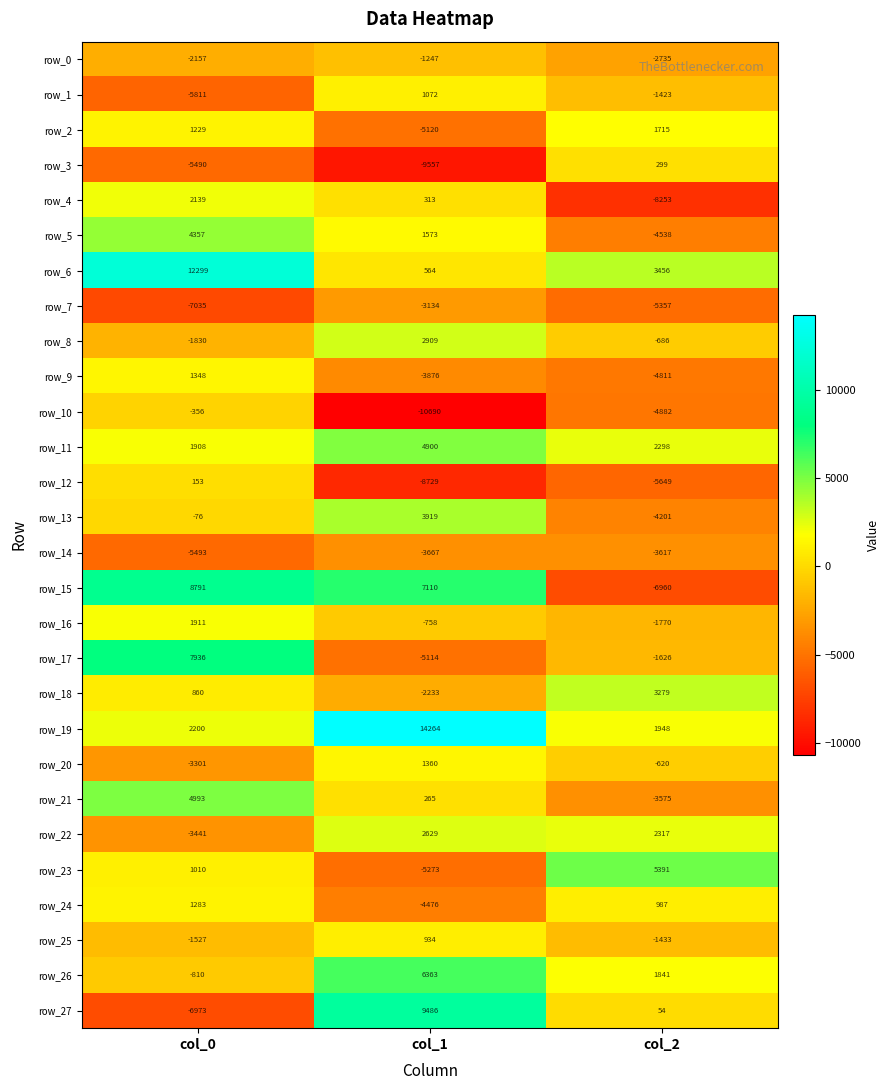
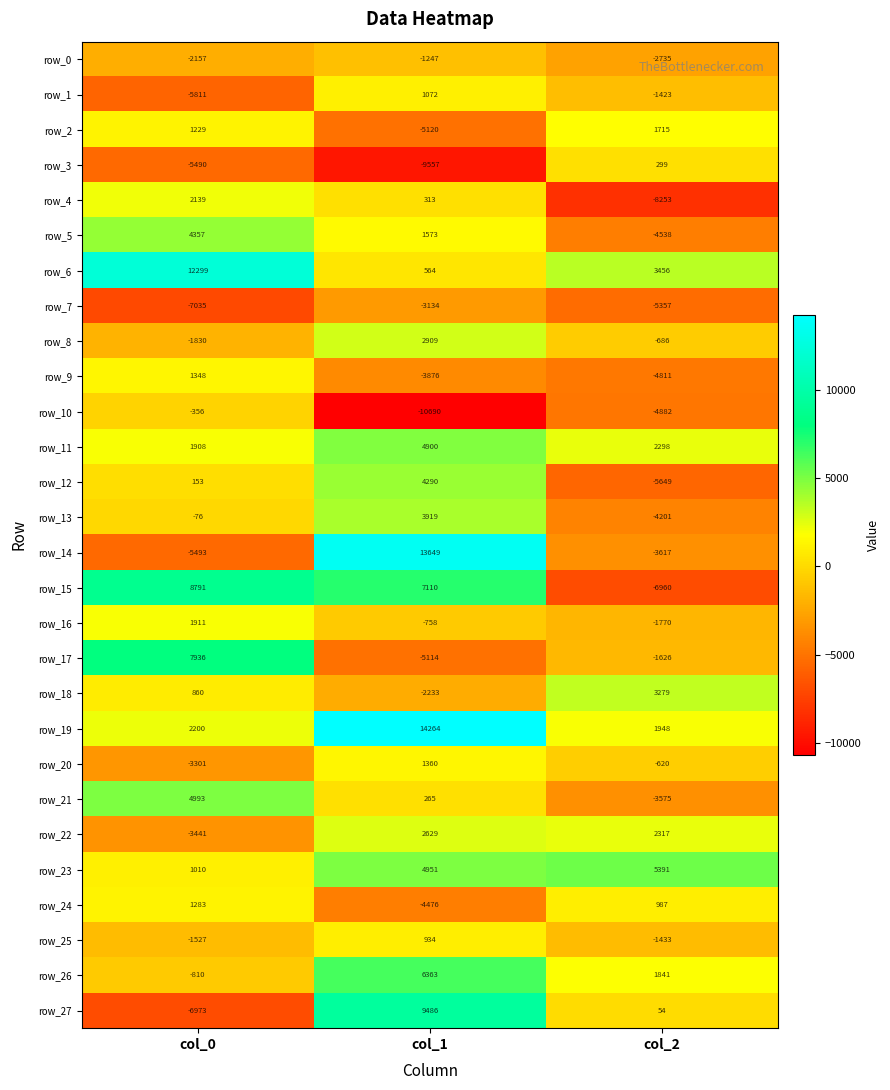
row_12, col_1: -8729 -> 4290
row_14, col_1: -3667 -> 13649
row_23, col_1: -5273 -> 4951
